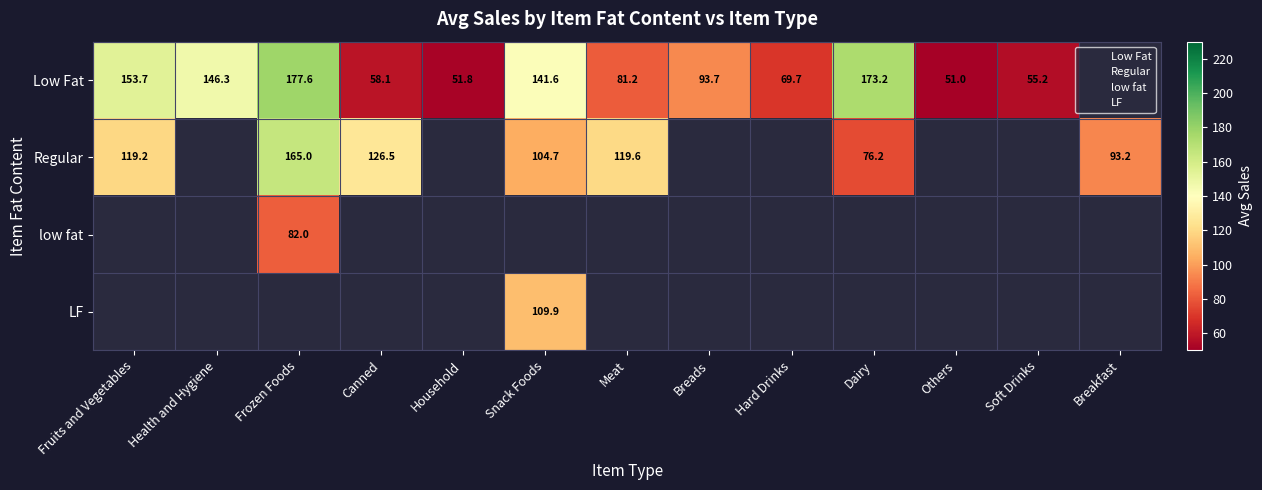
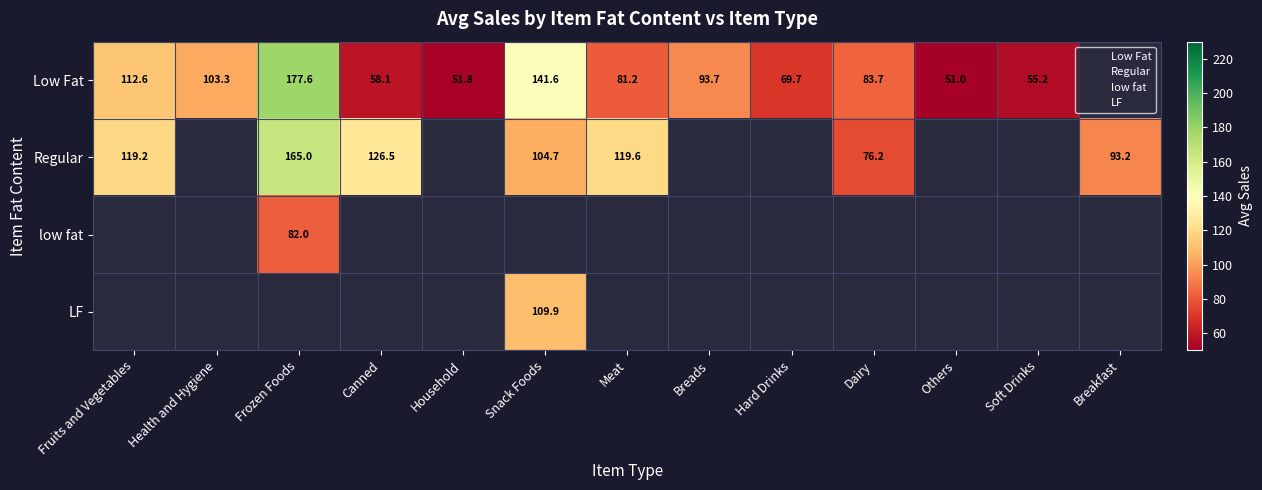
Low Fat, Fruits and Vegetables: 153.7 -> 112.6
Low Fat, Health and Hygiene: 146.3 -> 103.3
Low Fat, Dairy: 173.2 -> 83.7
